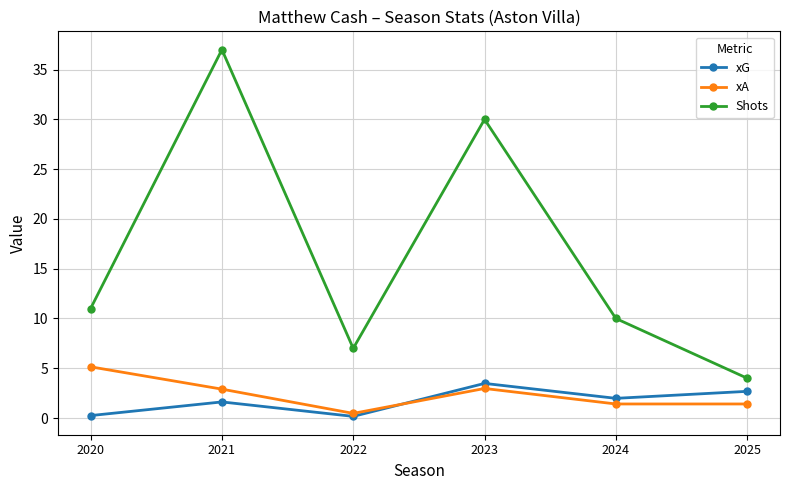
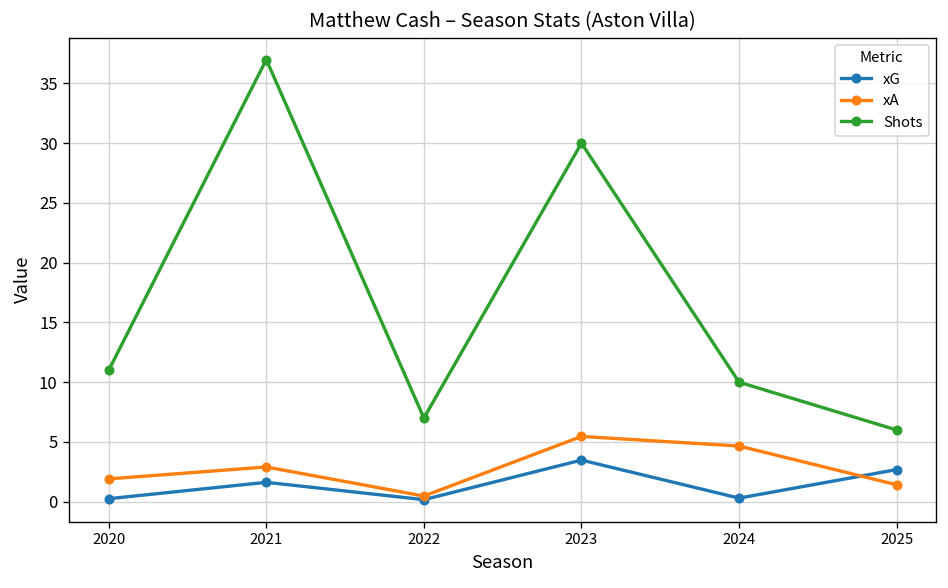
xA, 2020: 5 -> 2
xA, 2023: 3 -> 5
xG, 2024: 2 -> 0
xA, 2024: 1 -> 5
Shots, 2025: 4 -> 6
